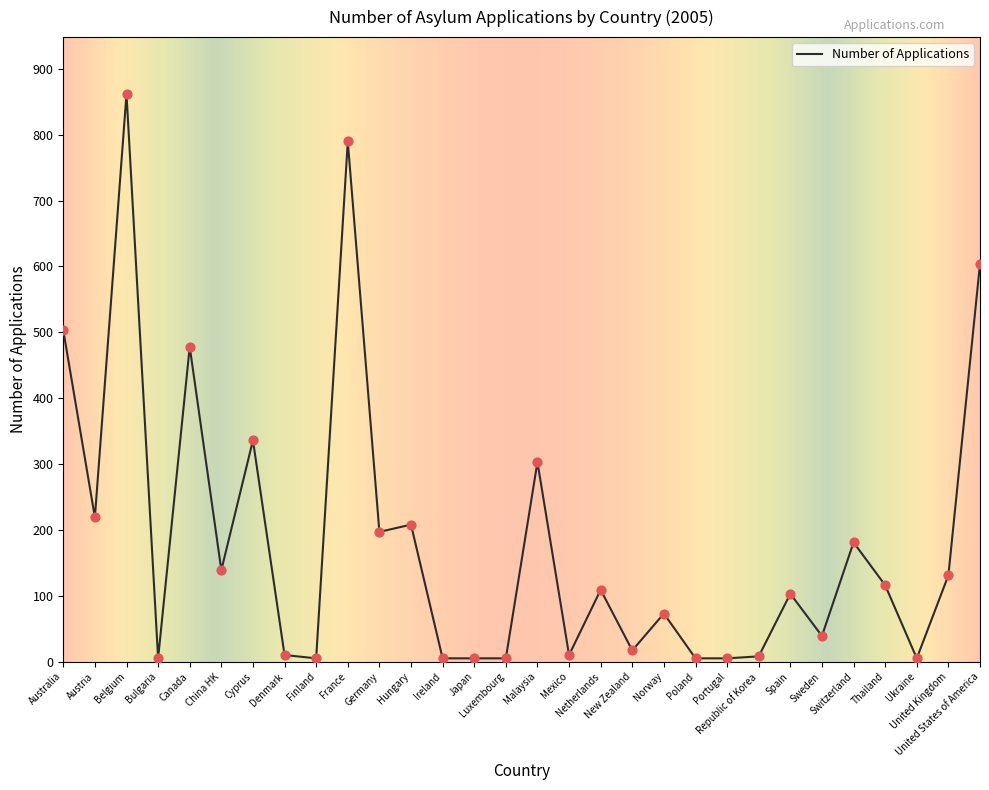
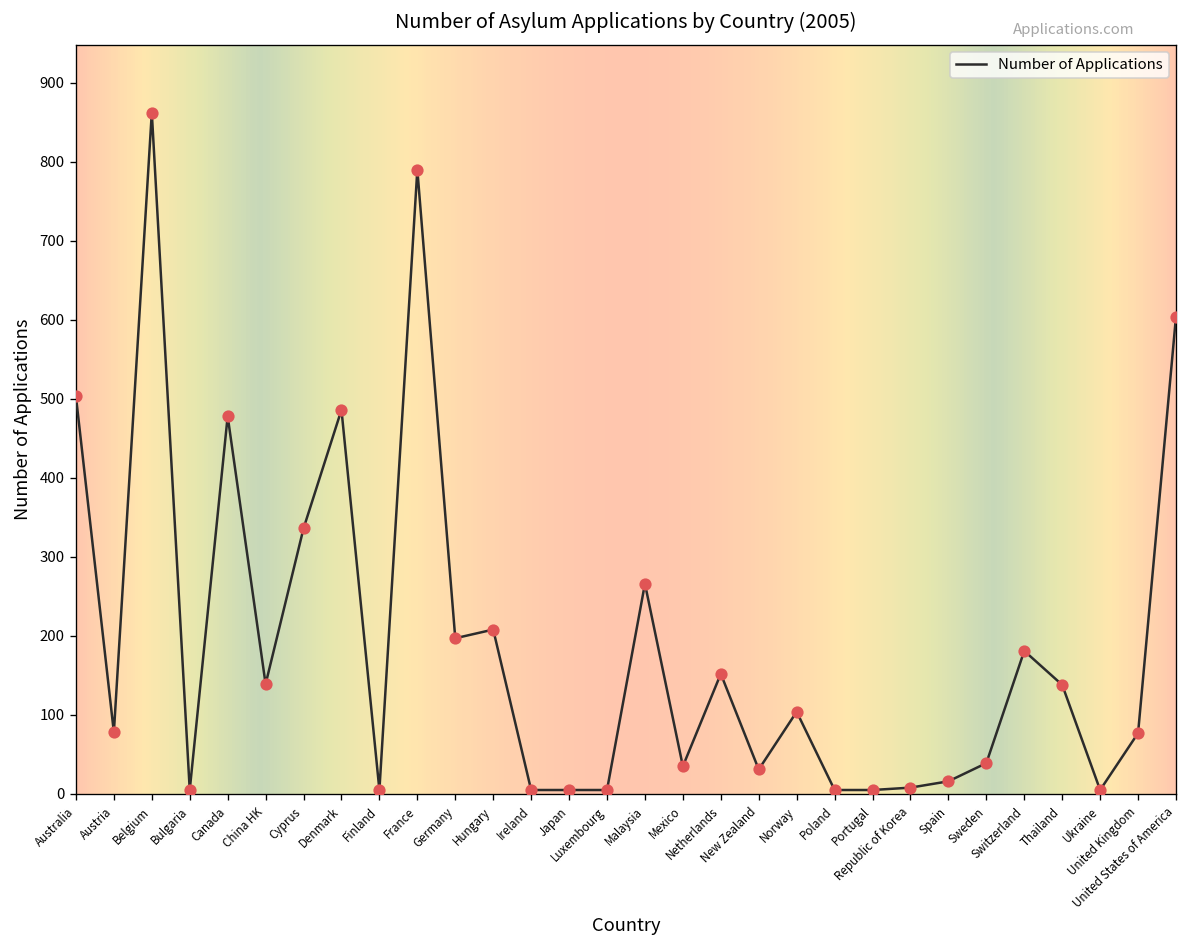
Austria: 220 -> 80
Denmark: 10 -> 490
Malaysia: 300 -> 270
Mexico: 10 -> 40
Netherlands: 110 -> 150
New Zealand: 20 -> 30
Norway: 70 -> 100
Spain: 100 -> 20
Thailand: 120 -> 140
United Kingdom: 130 -> 80
